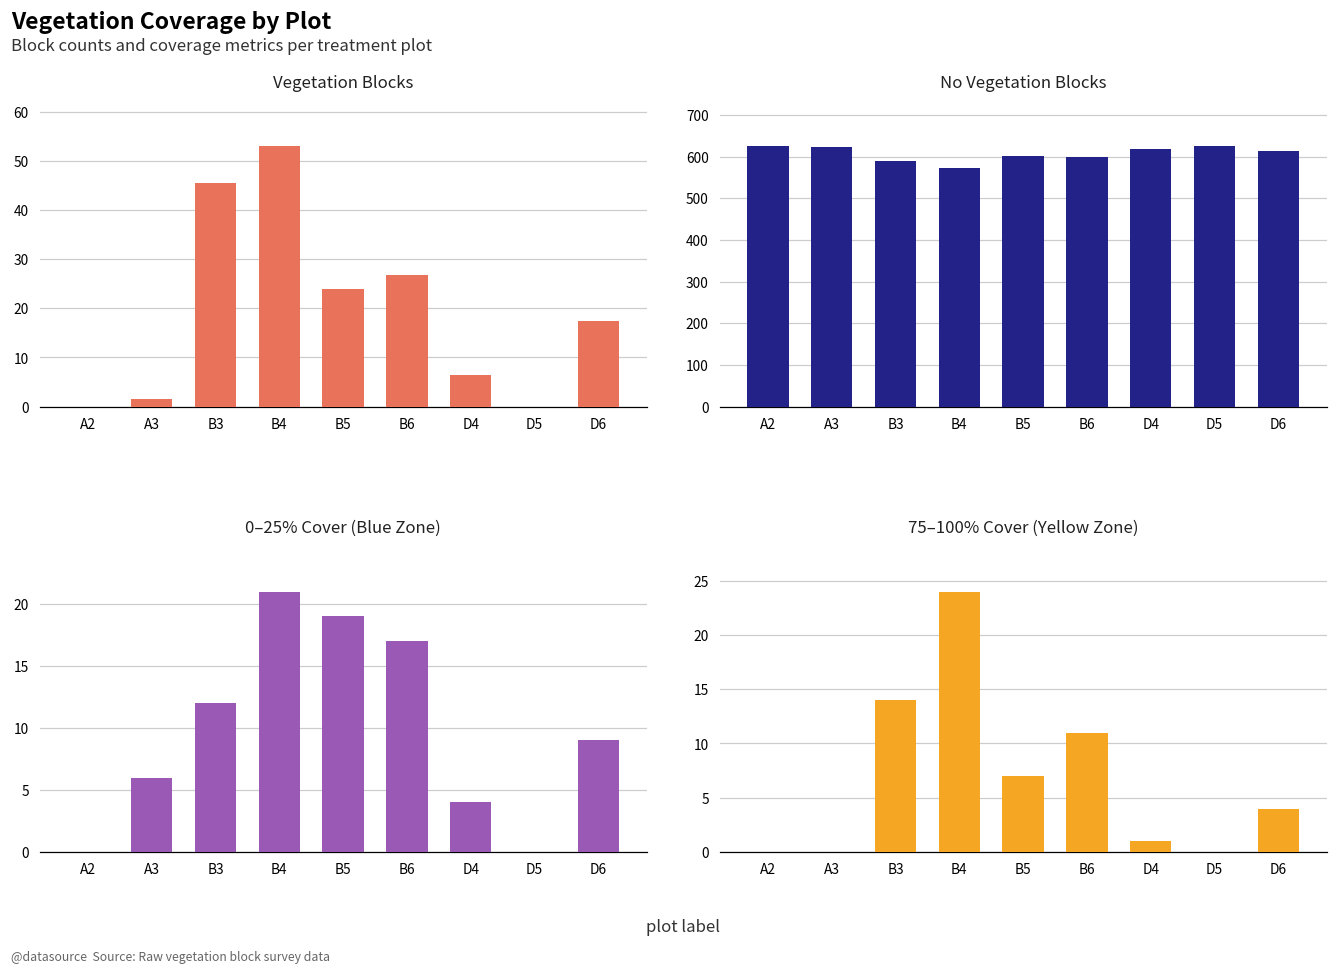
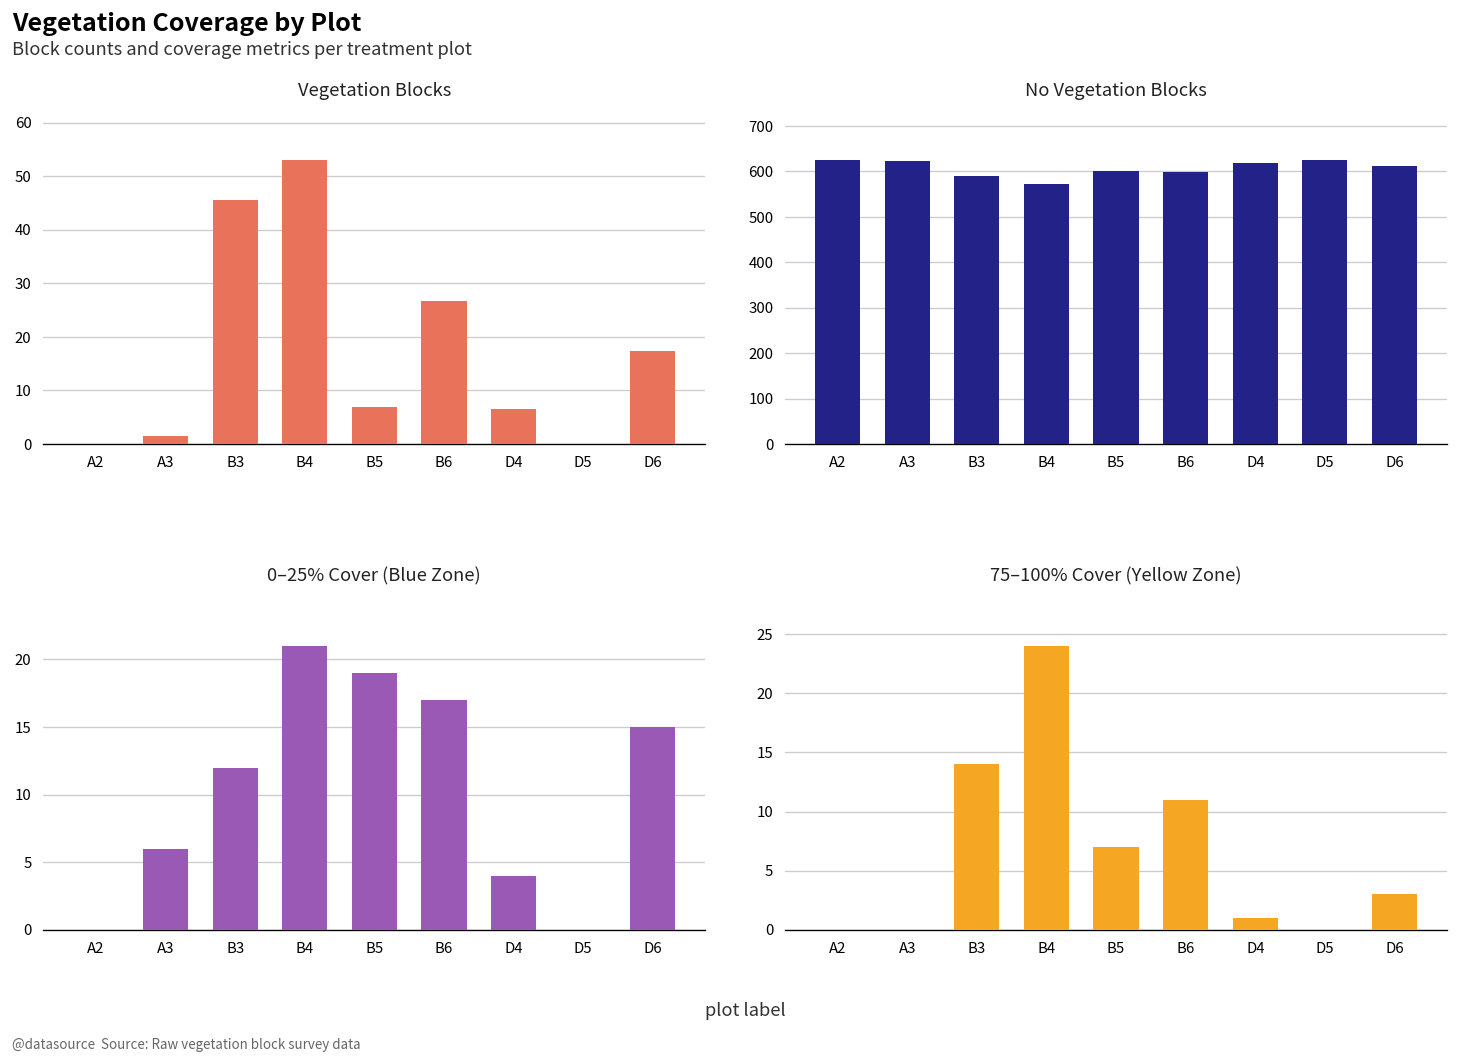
Vegetation Blocks, B5: 24 -> 7
0–25% Cover (Blue Zone), D6: 9 -> 15
75–100% Cover (Yellow Zone), D6: 4 -> 3
